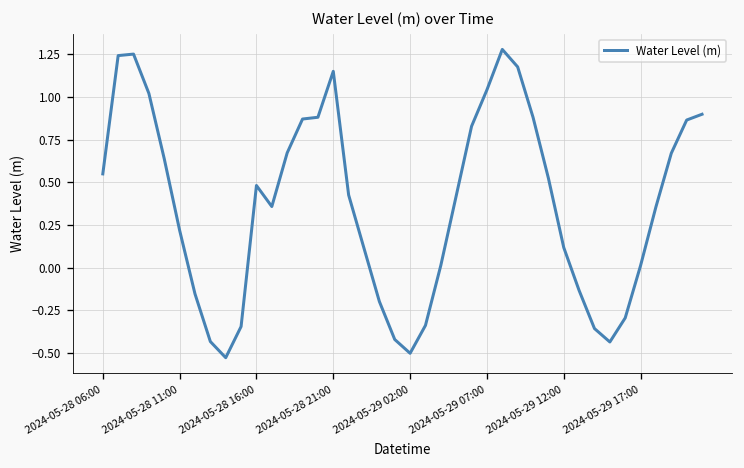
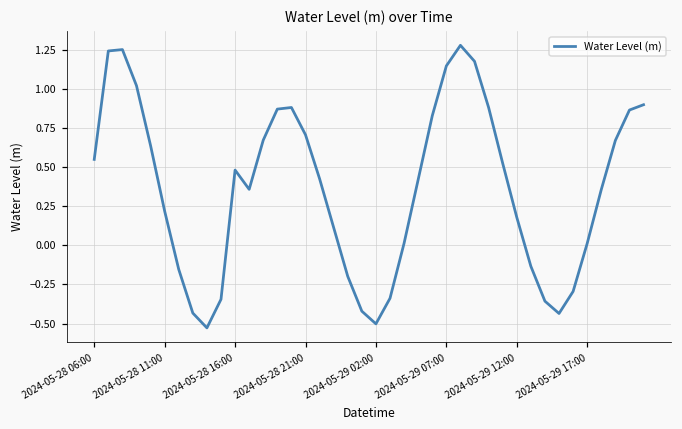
2024-05-28 21:00: 1.15 -> 0.71
2024-05-29 07:00: 1.04 -> 1.15
2024-05-29 12:00: 0.12 -> 0.18
